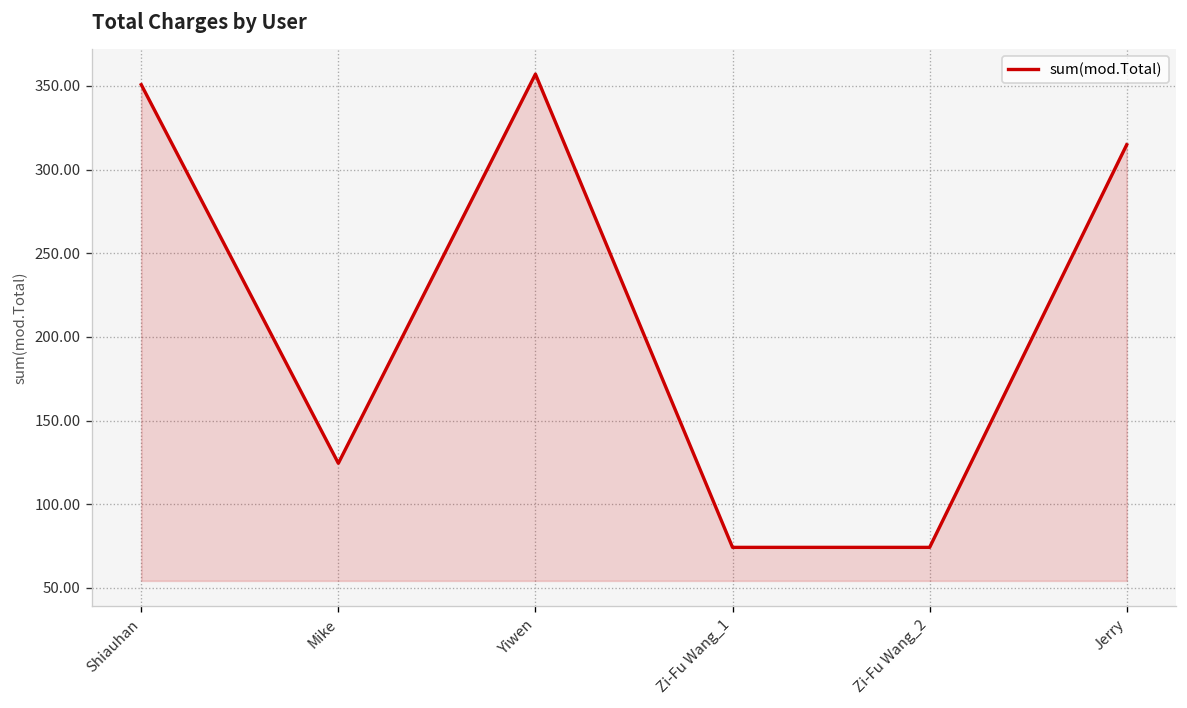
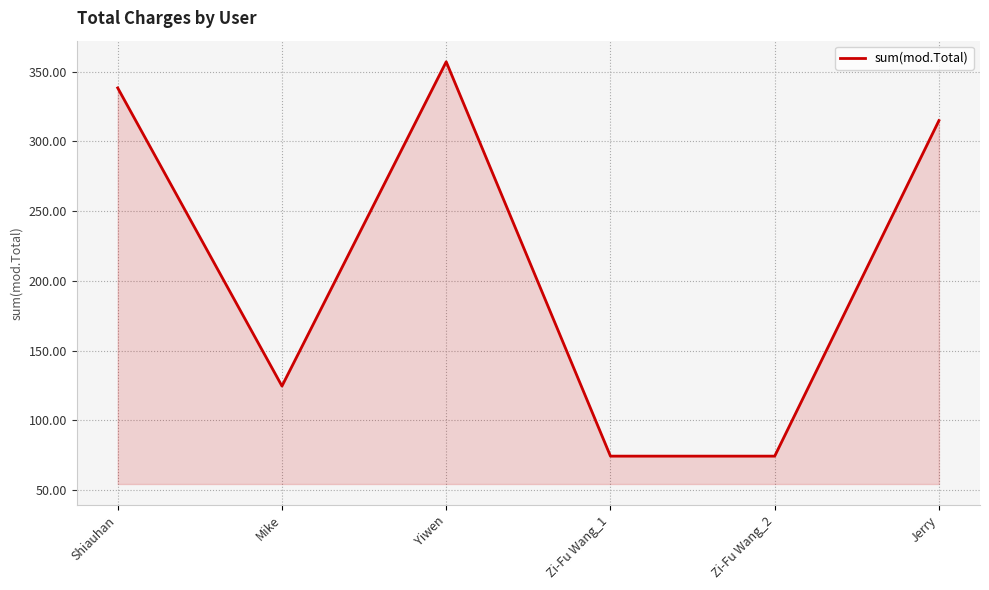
Shiauhan: 351 -> 338
